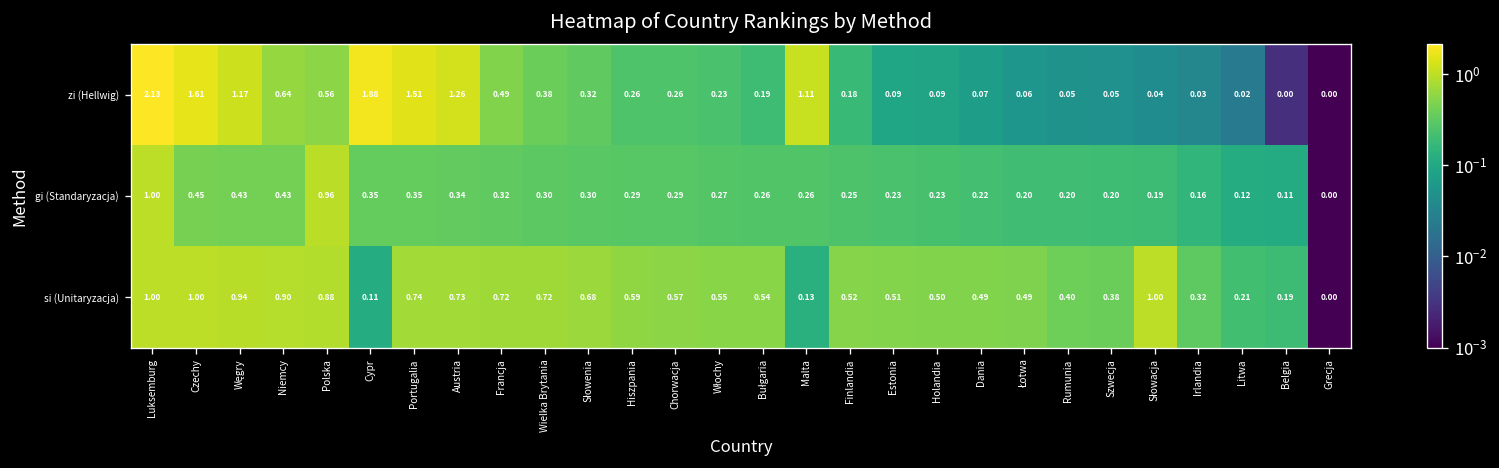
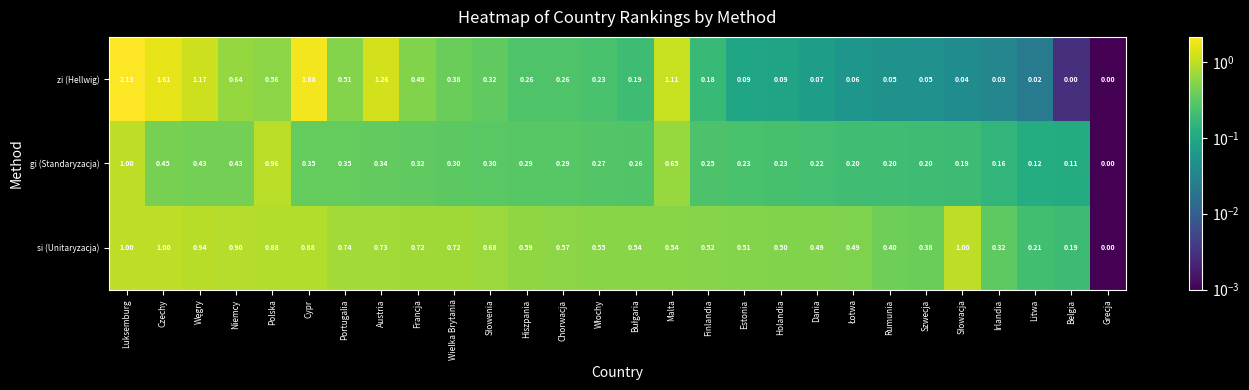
zi (Hellwig), Portugalia: 1.51 -> 0.51
gi (Standaryzacja), Malta: 0.26 -> 0.65
si (Unitaryzacja), Cypr: 0.11 -> 0.88
si (Unitaryzacja), Malta: 0.13 -> 0.54
